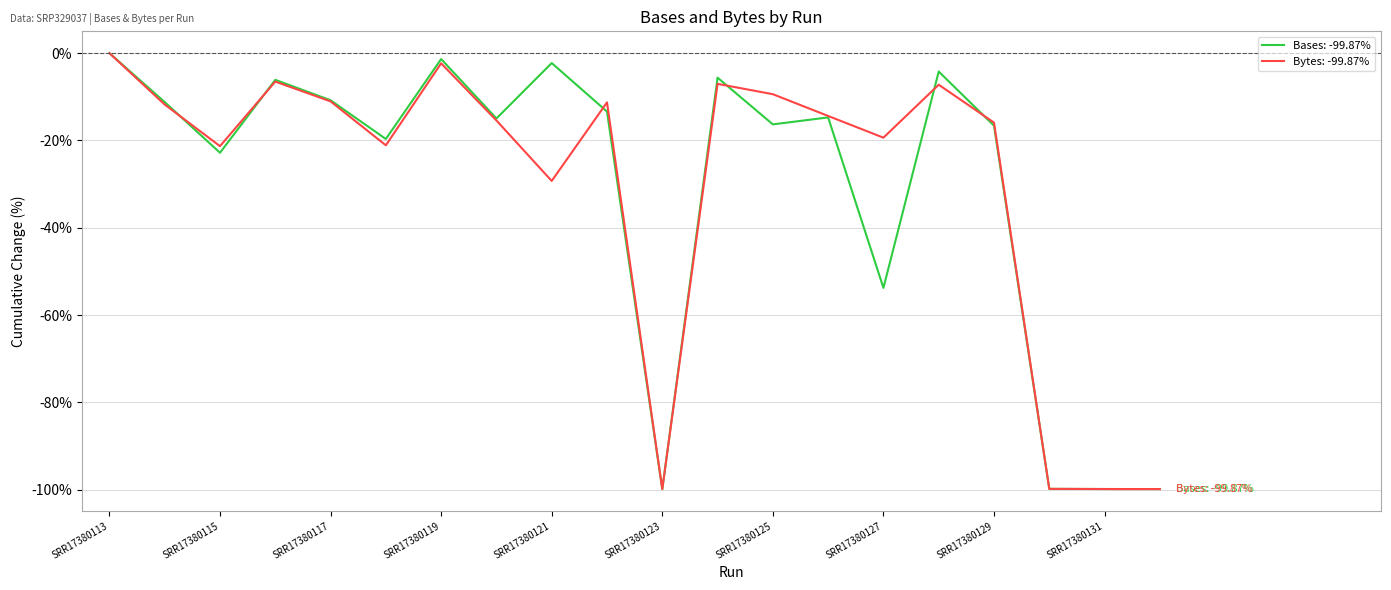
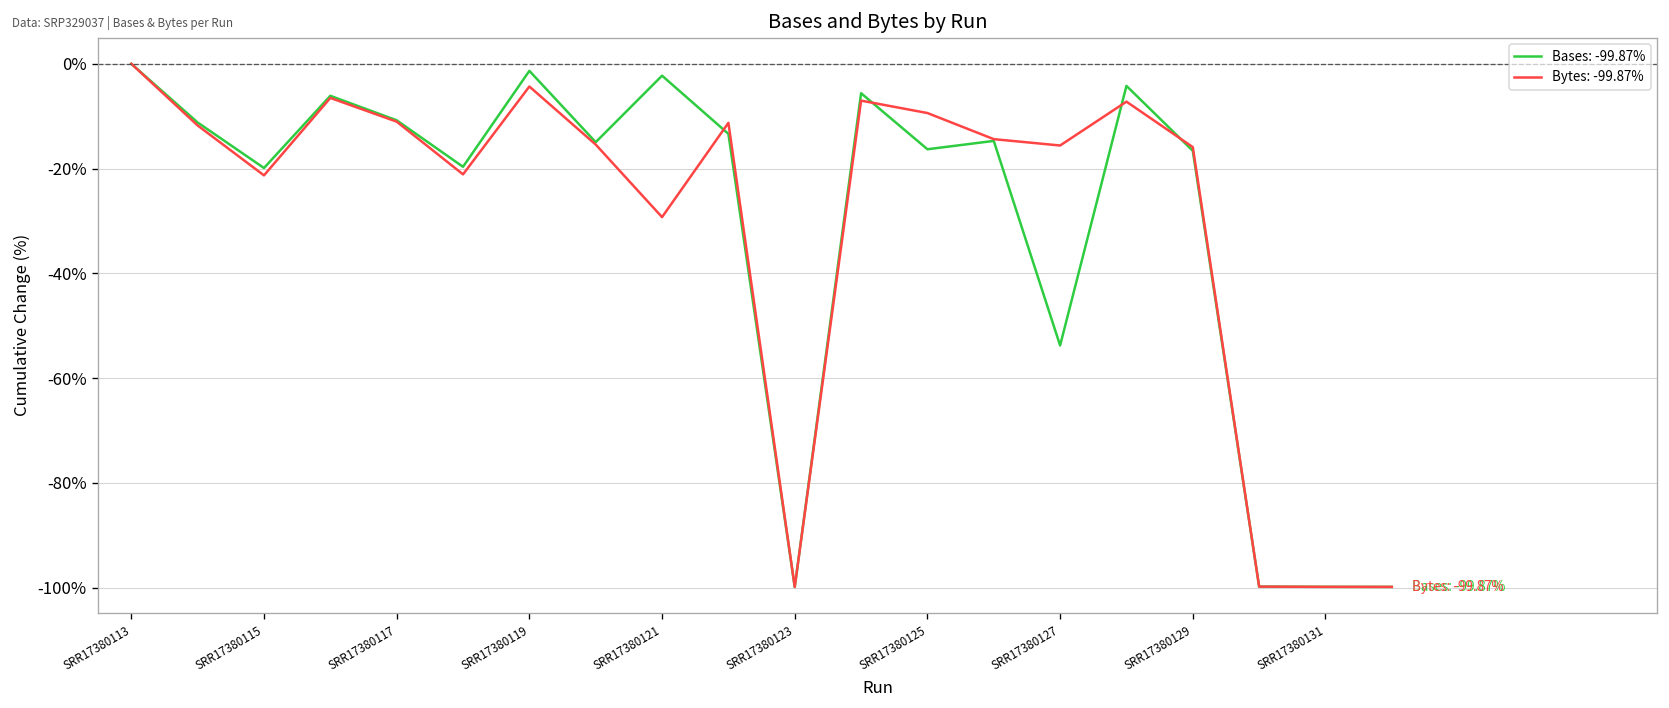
Bases: -99.87%, SRR17380115: -23% -> -20%
Bytes: -99.87%, SRR17380119: -2% -> -4%
Bytes: -99.87%, SRR17380127: -19% -> -16%
